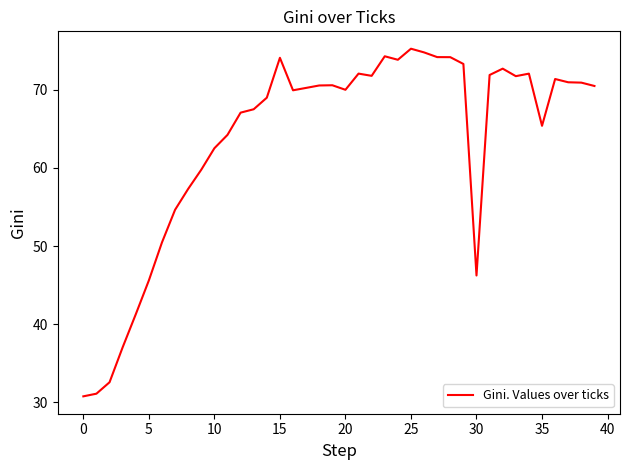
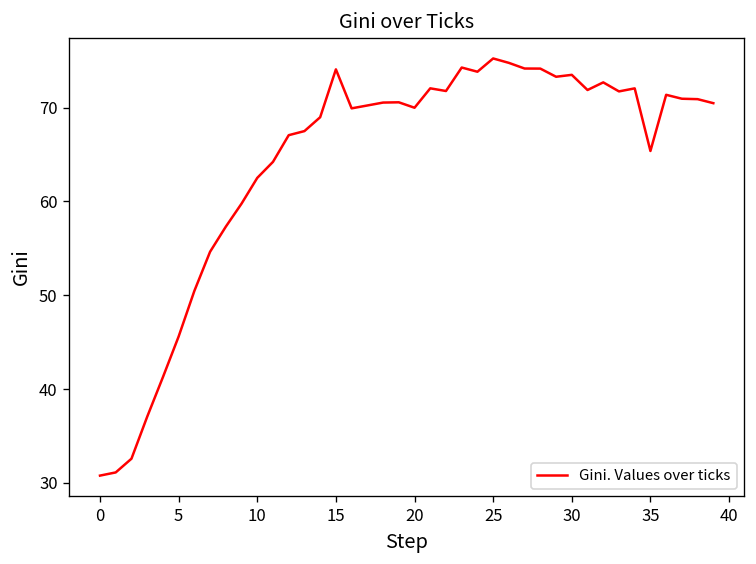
30: 46 -> 74
